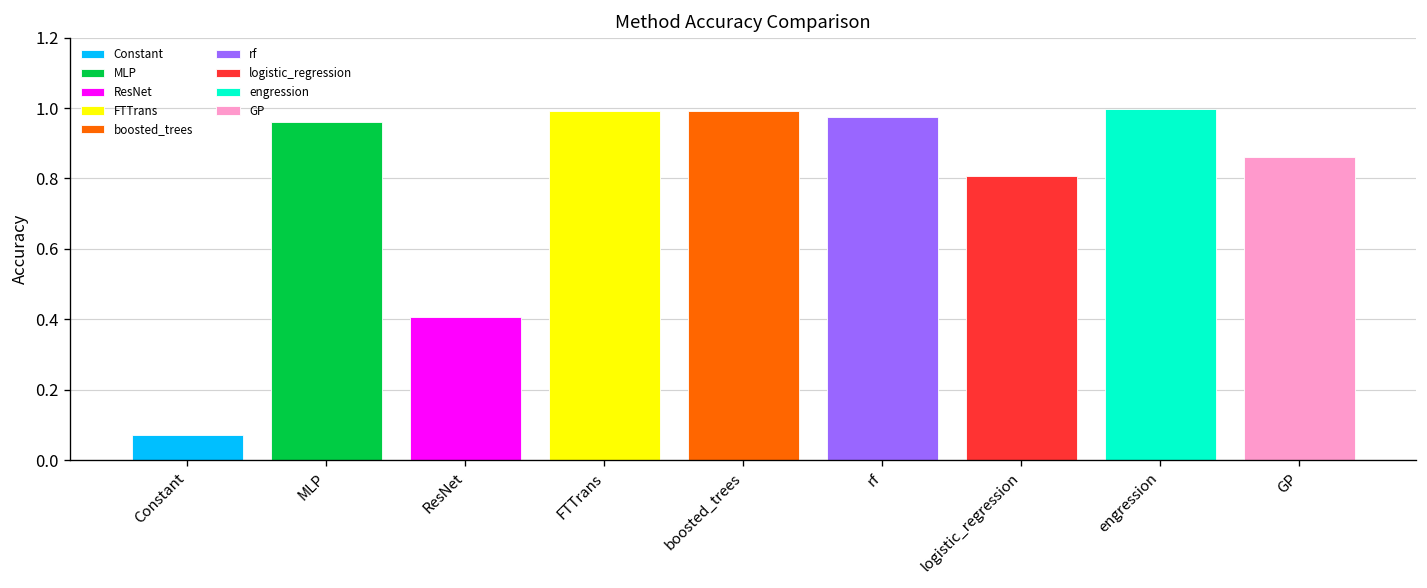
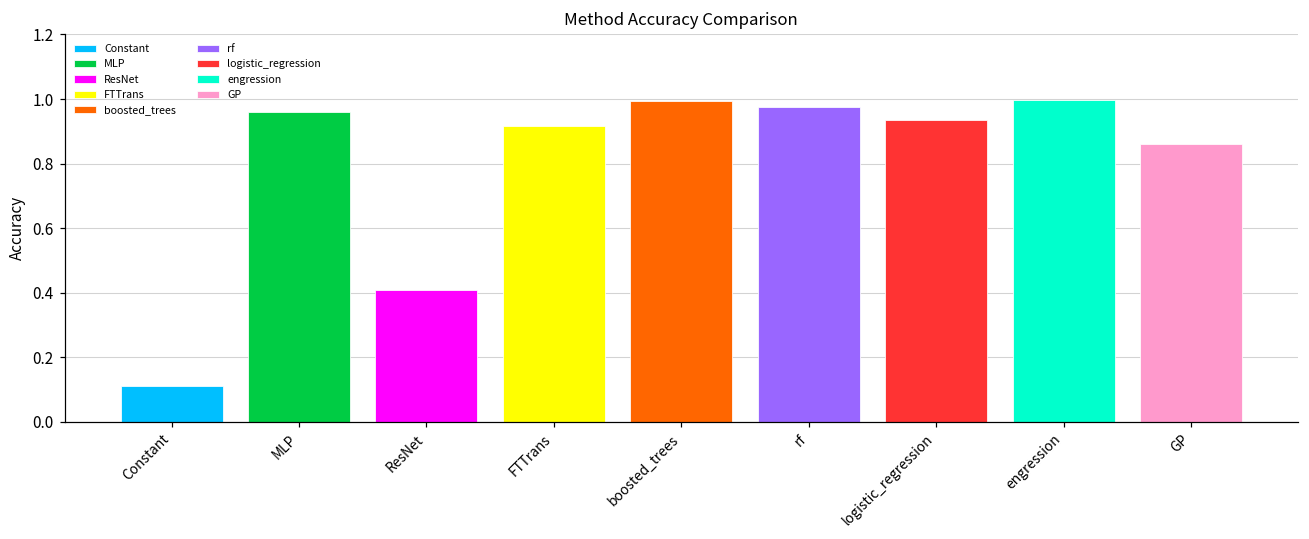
Constant: 0.07 -> 0.11
FTTrans: 0.99 -> 0.92
logistic_regression: 0.81 -> 0.94
